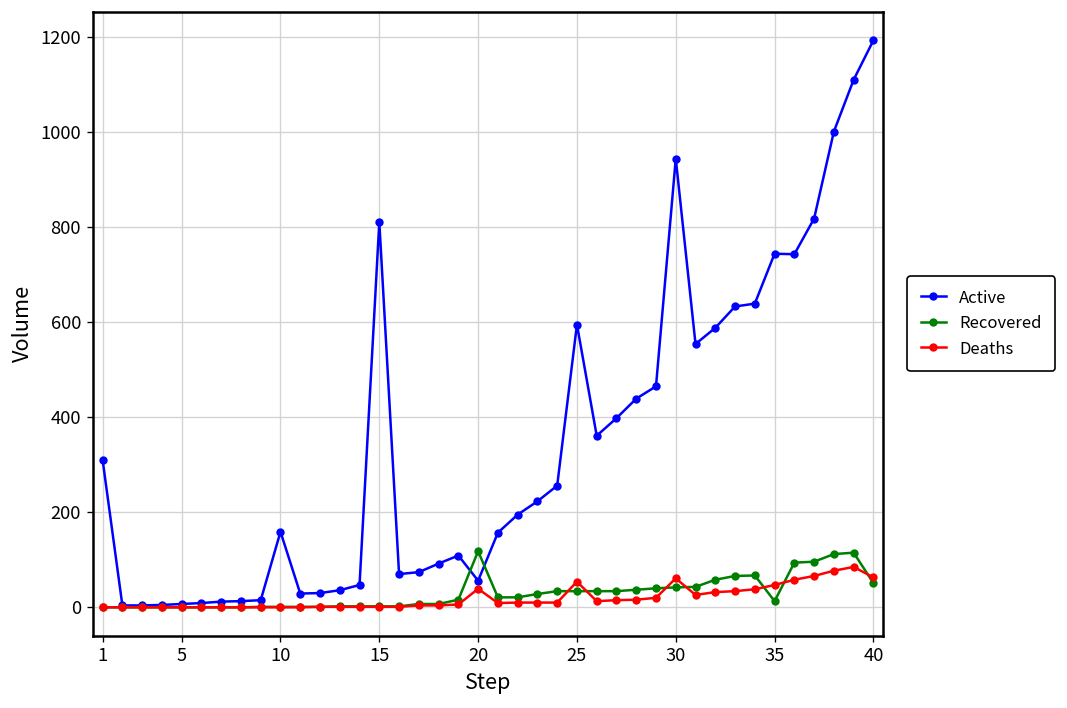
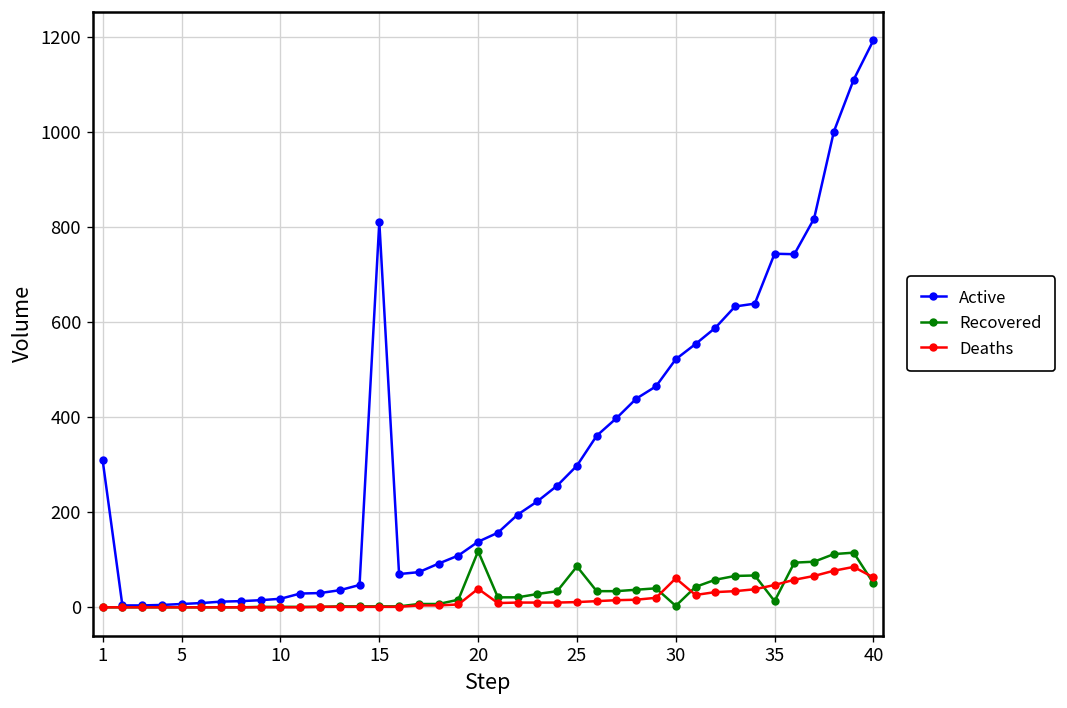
Active, 10: 160 -> 20
Active, 20: 60 -> 140
Active, 25: 600 -> 300
Recovered, 25: 30 -> 90
Deaths, 25: 50 -> 10
Active, 30: 940 -> 520
Recovered, 30: 40 -> 0
